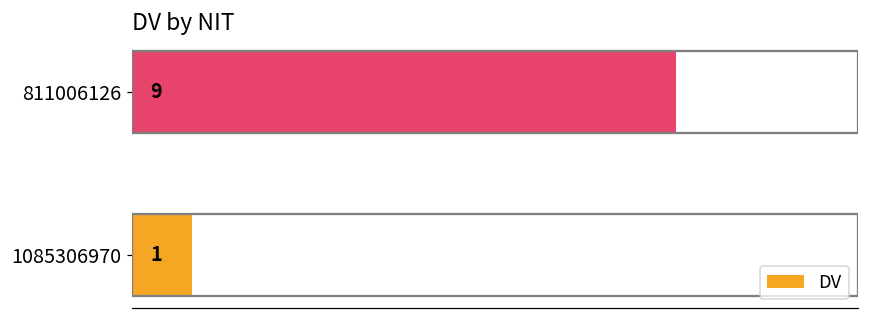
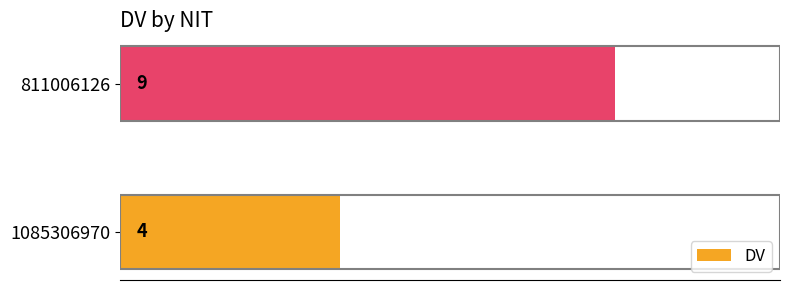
1085306970: 1 -> 4
